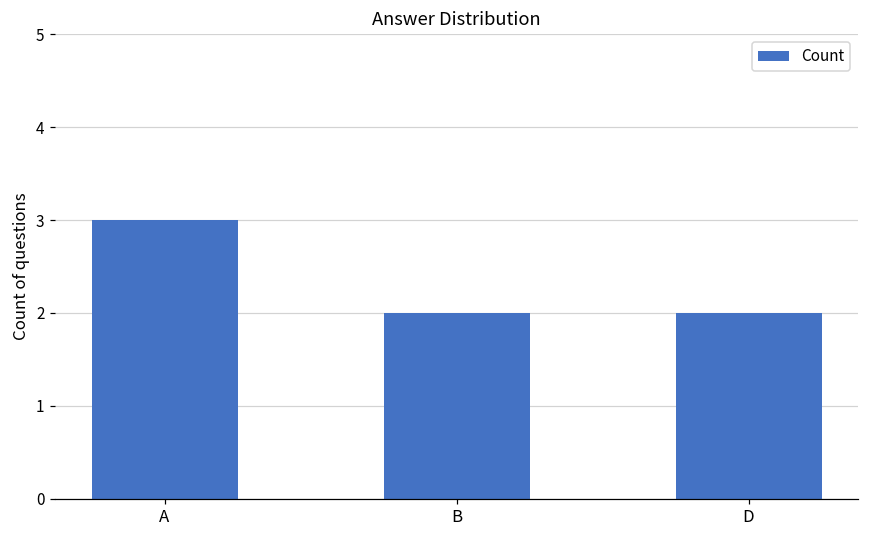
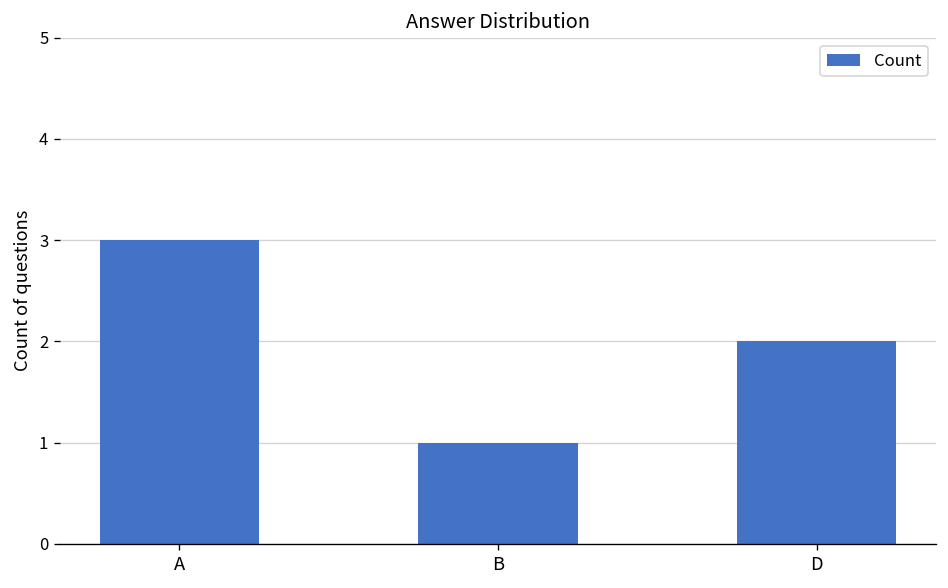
B: 2 -> 1
